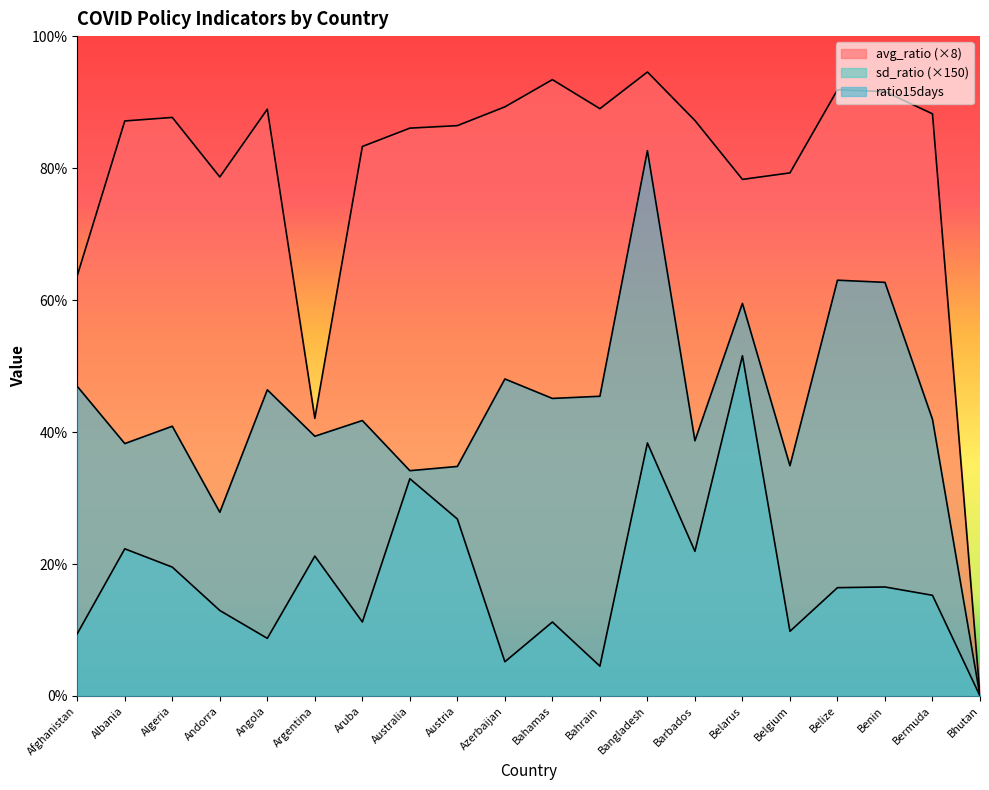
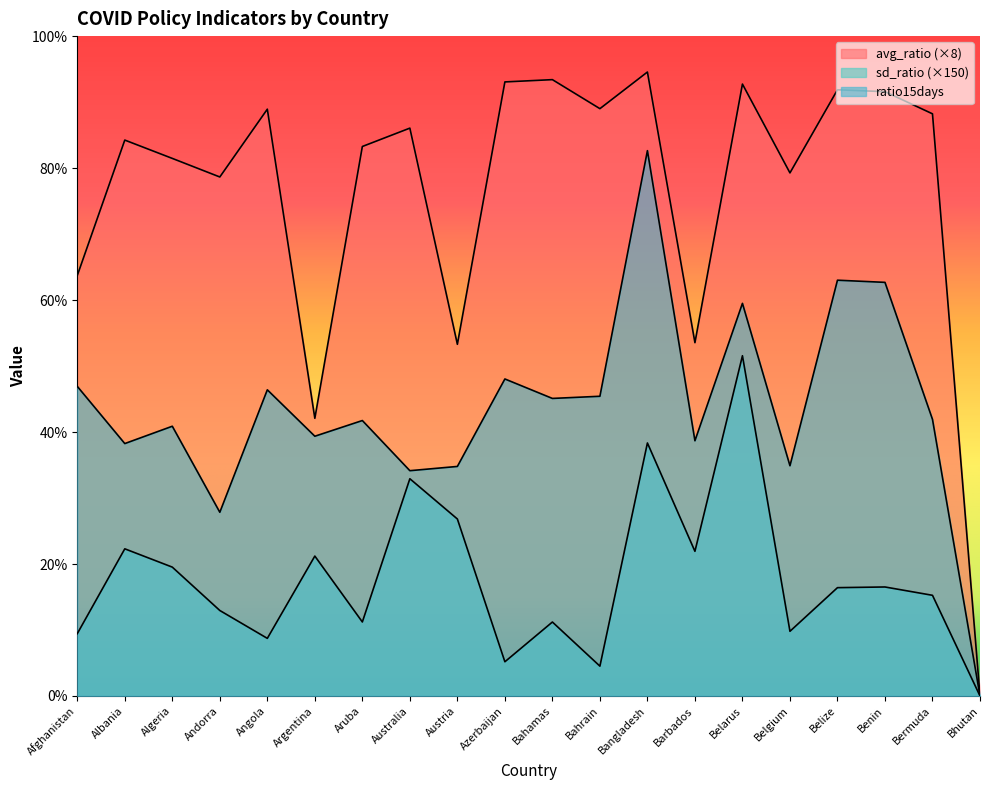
avg_ratio (×8), Albania: 87% -> 84%
avg_ratio (×8), Algeria: 88% -> 81%
avg_ratio (×8), Austria: 86% -> 53%
avg_ratio (×8), Azerbaijan: 89% -> 93%
avg_ratio (×8), Barbados: 87% -> 54%
avg_ratio (×8), Belarus: 78% -> 93%
